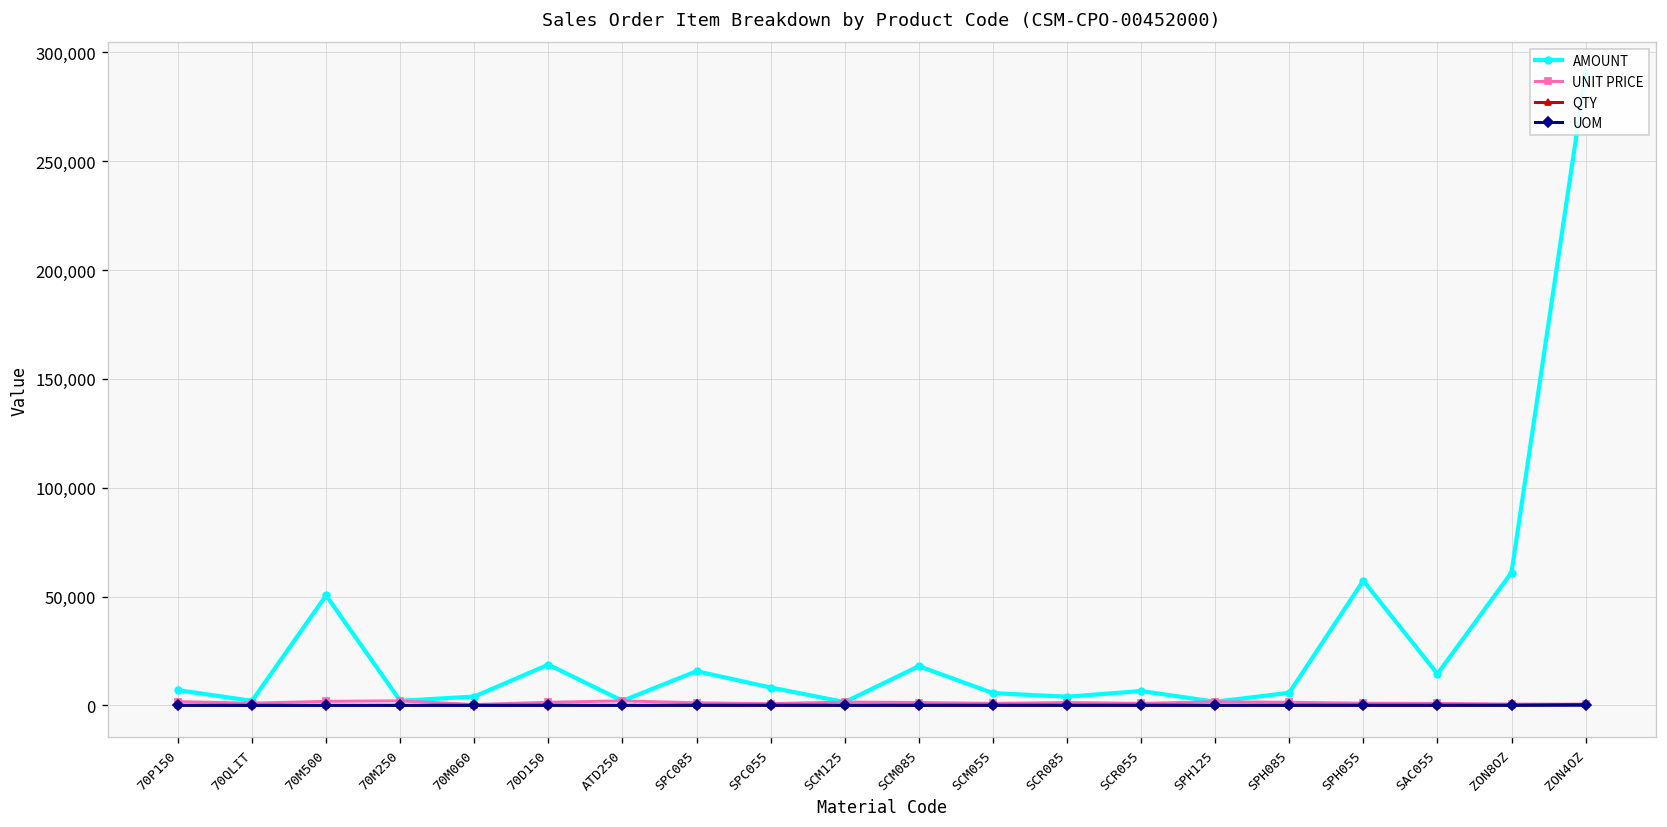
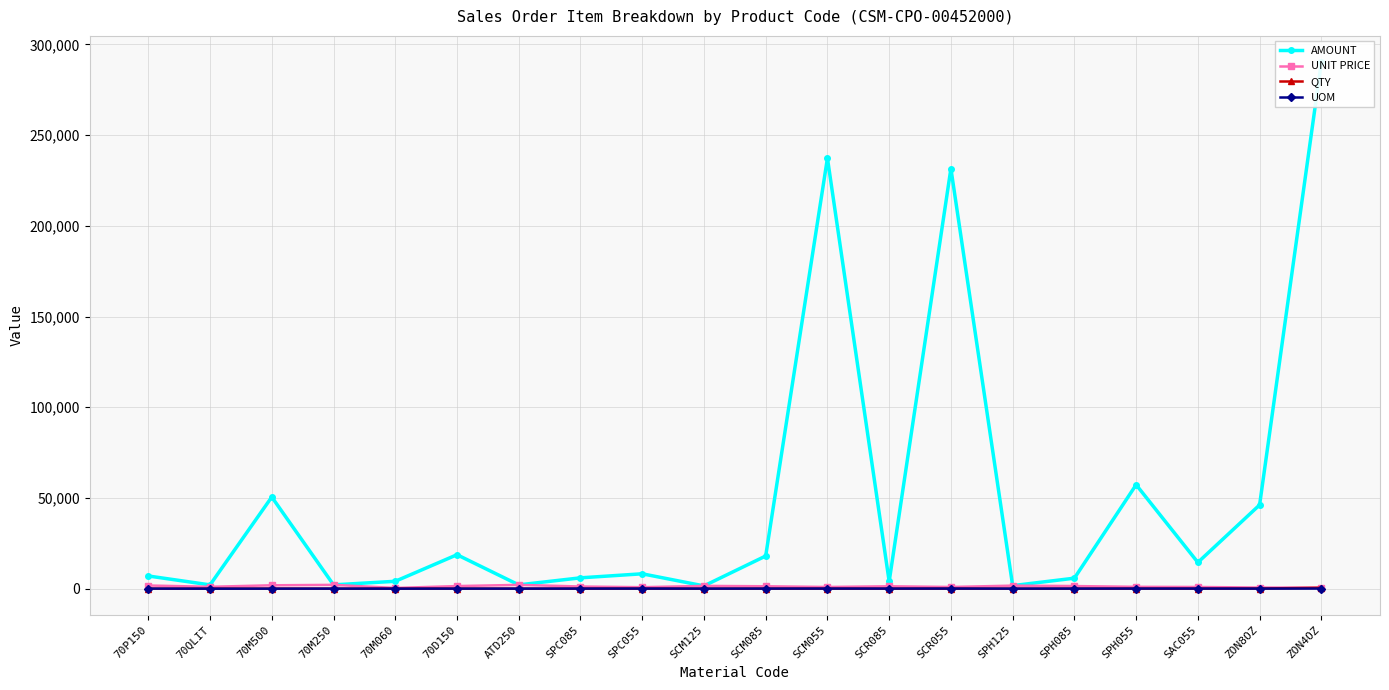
AMOUNT, SPC085: 16,000 -> 6,000
AMOUNT, SCM055: 6,000 -> 237,000
AMOUNT, SCR055: 7,000 -> 232,000
AMOUNT, ZON8OZ: 61,000 -> 46,000
